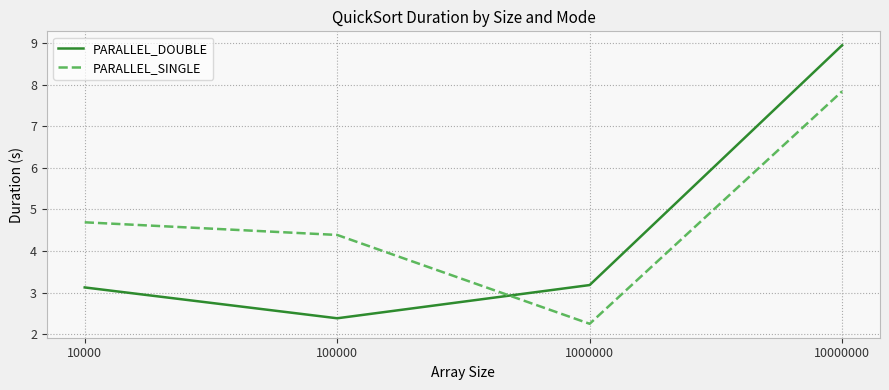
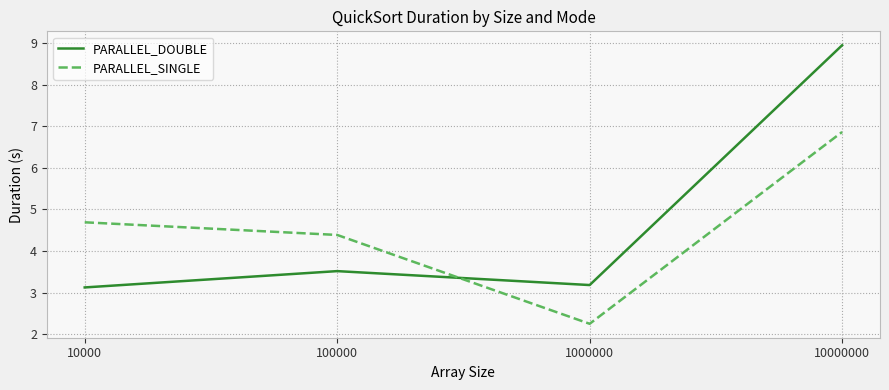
PARALLEL_DOUBLE, 100000: 2.4 -> 3.5
PARALLEL_SINGLE, 10000000: 7.8 -> 6.9
